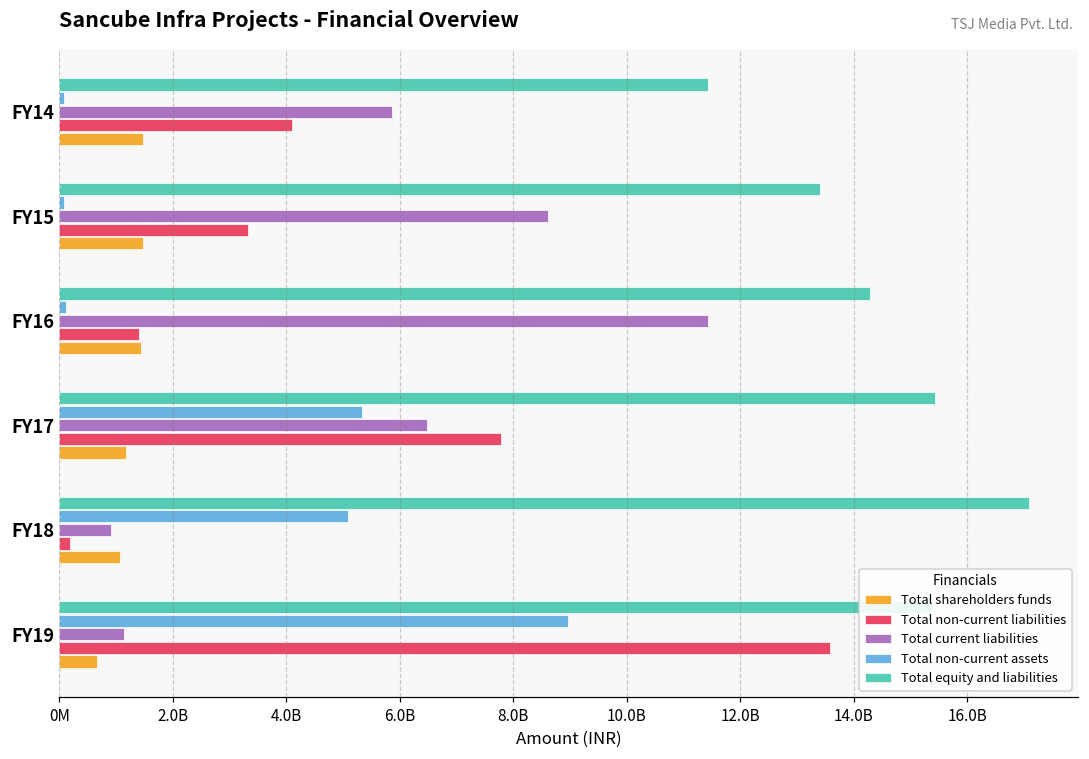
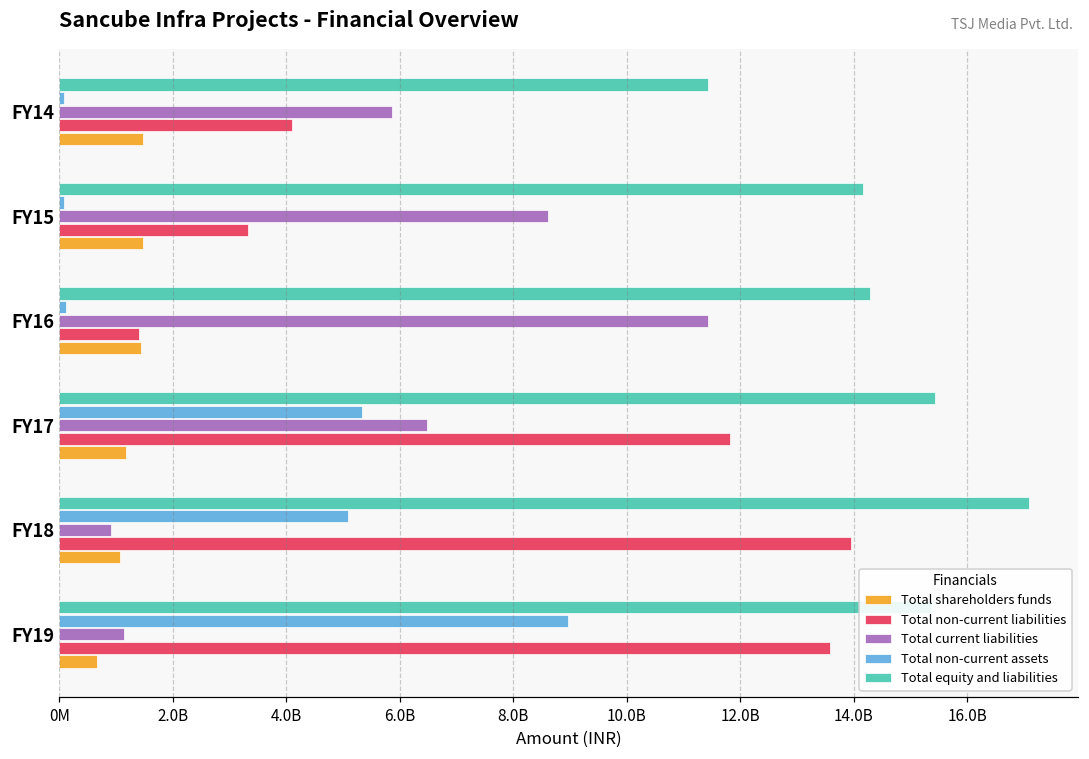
Total equity and liabilities, FY15: 13400000000 -> 14200000000
Total non-current liabilities, FY17: 7800000000 -> 11800000000
Total non-current liabilities, FY18: 200000000 -> 13900000000
